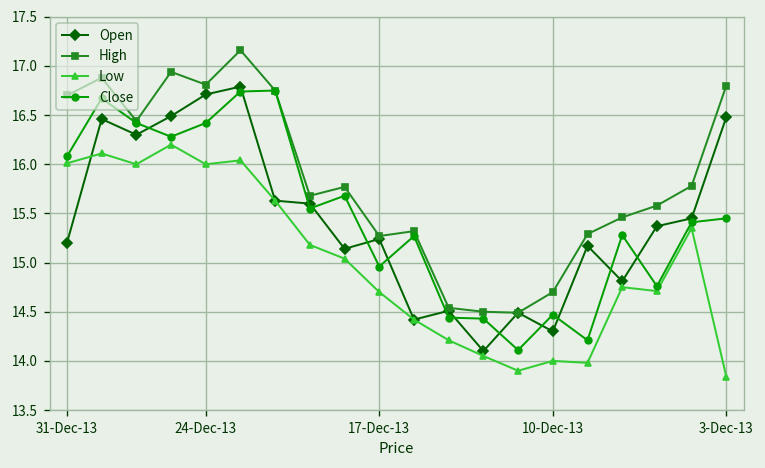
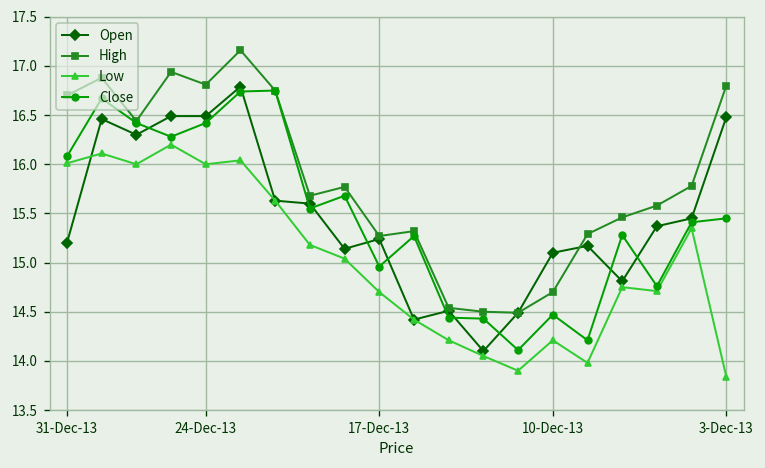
Open, 24-Dec-13: 16.7 -> 16.5
Open, 10-Dec-13: 14.3 -> 15.1
Low, 10-Dec-13: 14.0 -> 14.2
